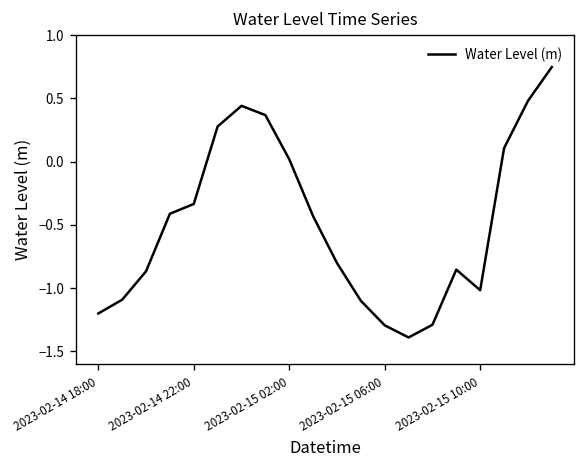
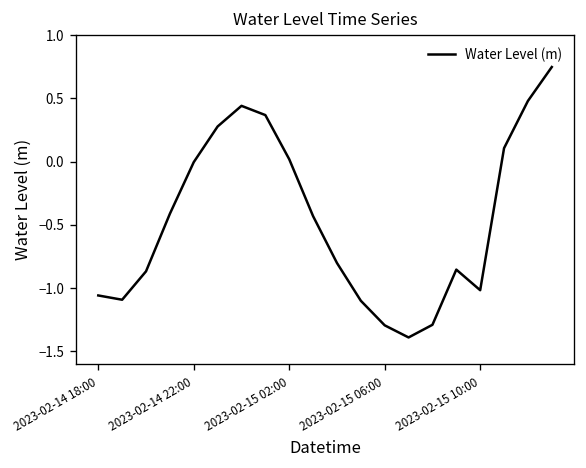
2023-02-14 18:00: -1.20 -> -1.06
2023-02-14 22:00: -0.33 -> 0.00
